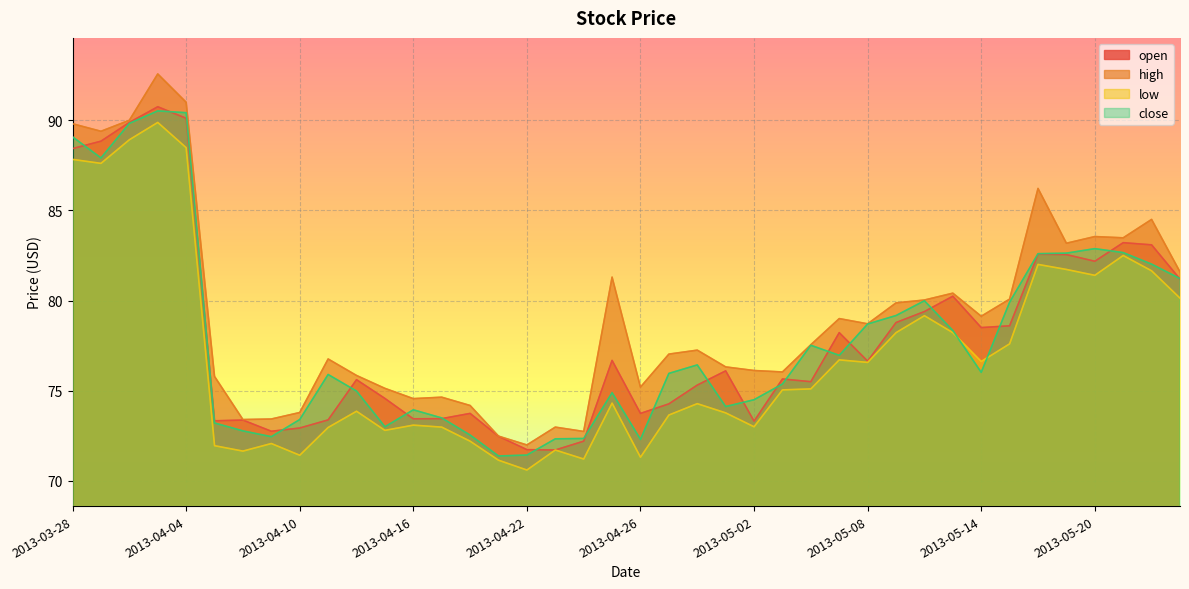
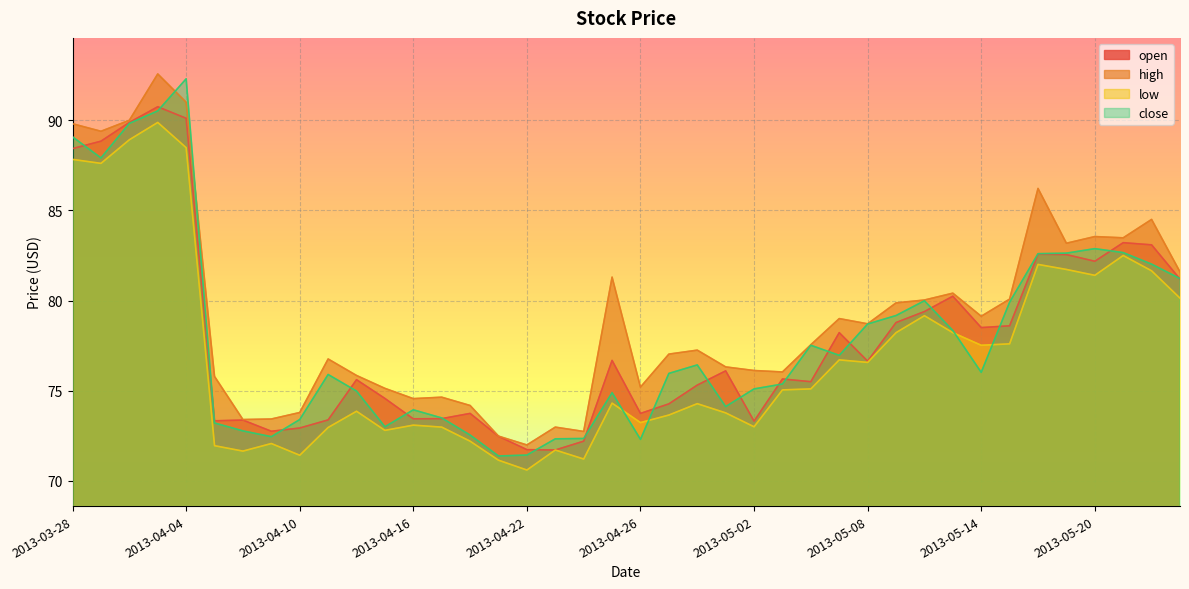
close, 2013-04-04: 90.4 -> 92.3
low, 2013-04-26: 71.3 -> 73.2
close, 2013-05-02: 74.5 -> 75.1
low, 2013-05-14: 76.6 -> 77.5
